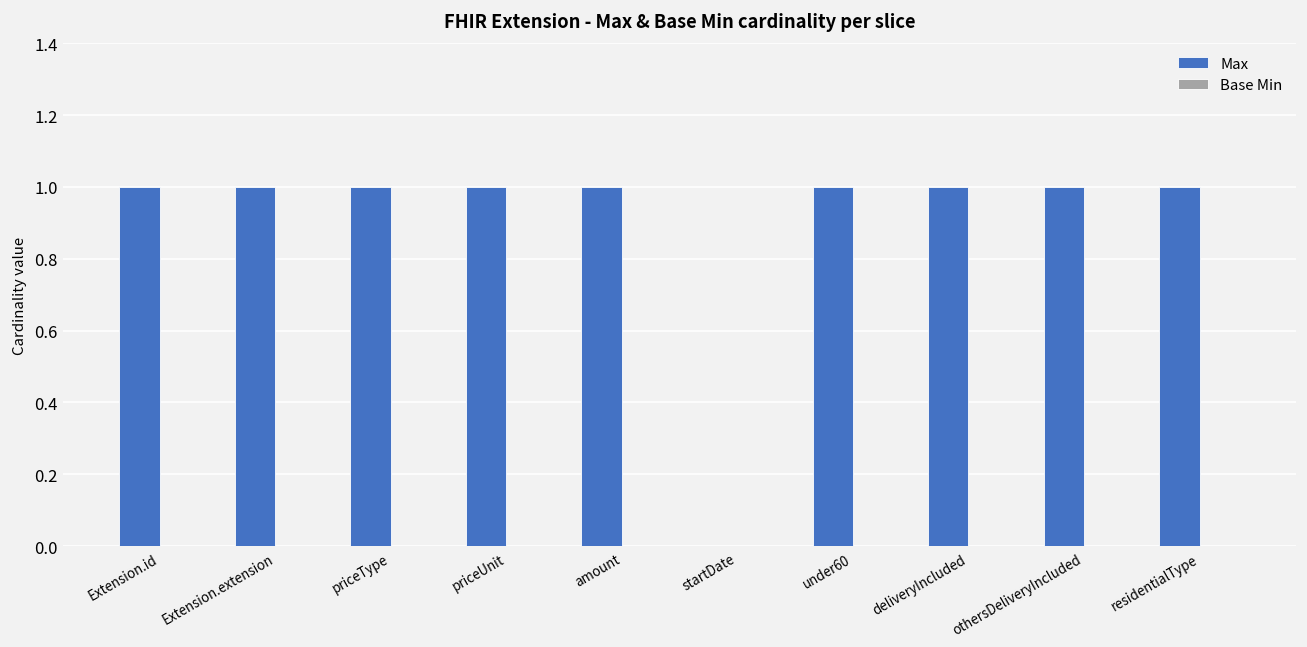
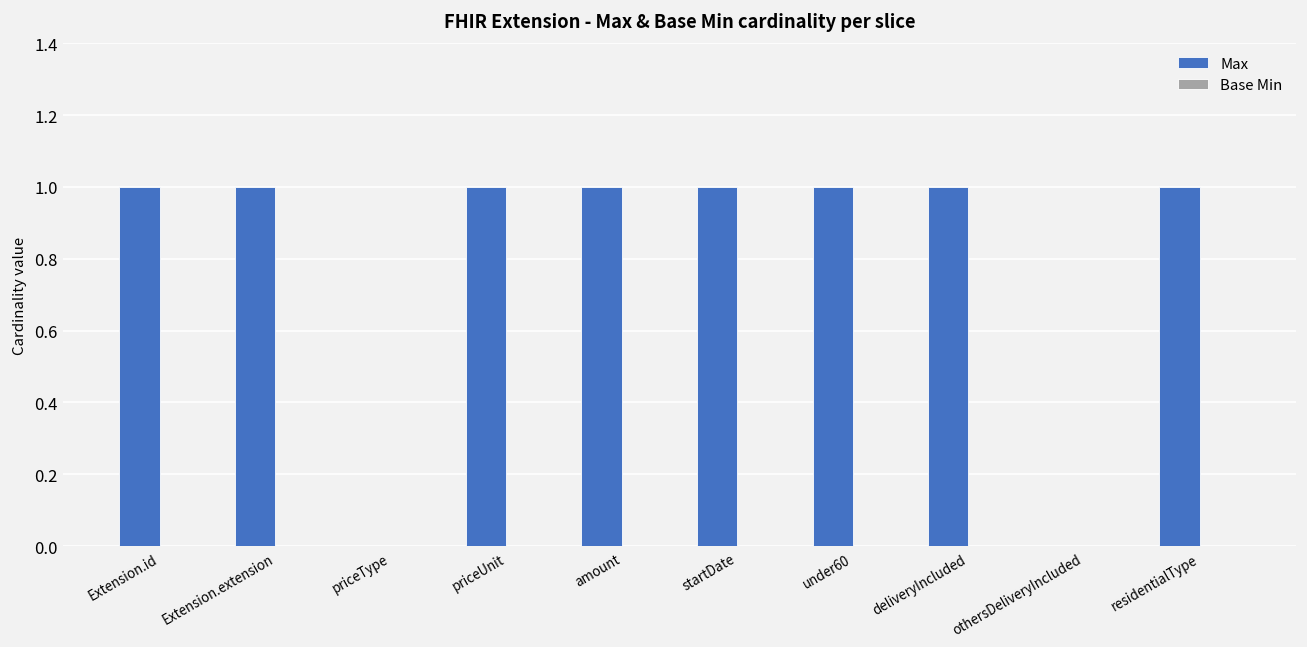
Max, priceType: 1 -> 0
Max, startDate: 0 -> 1
Max, othersDeliveryIncluded: 1 -> 0
